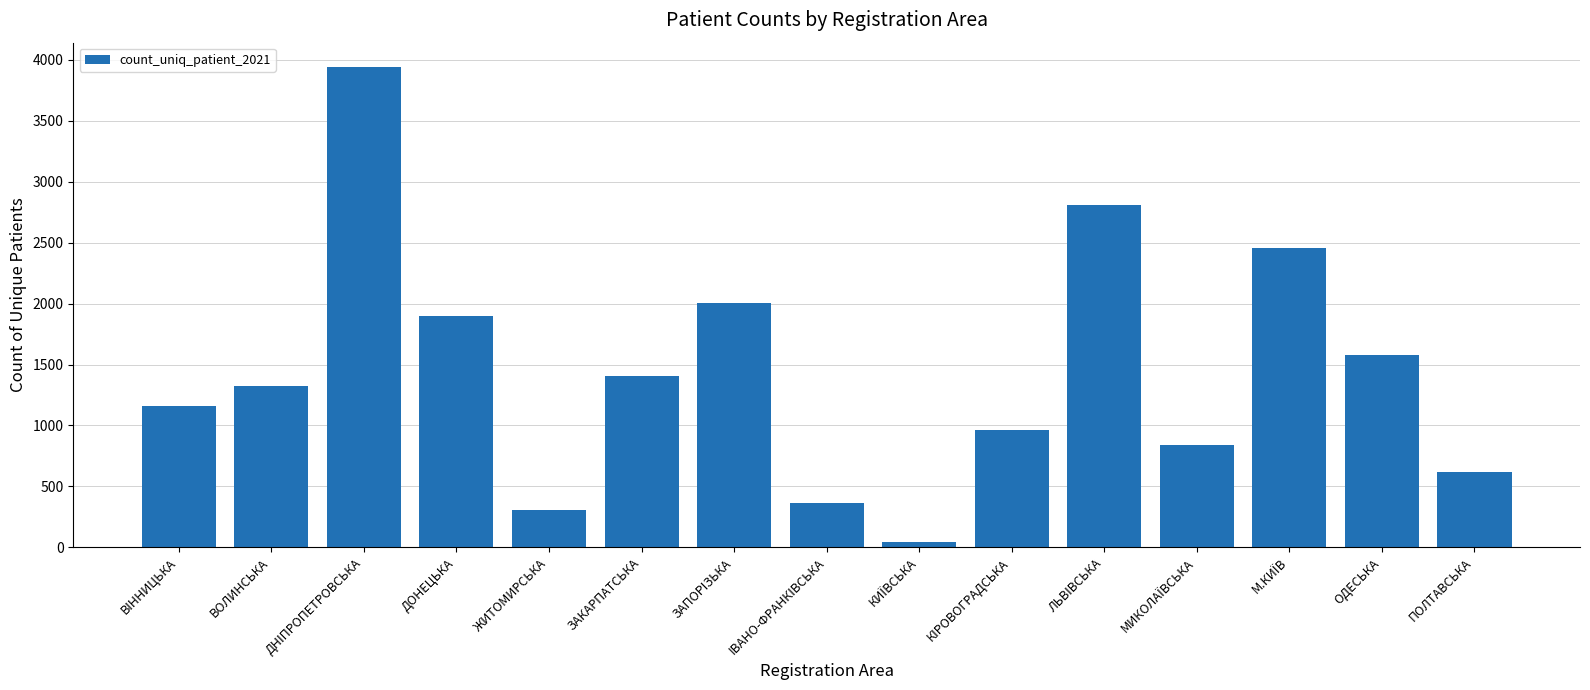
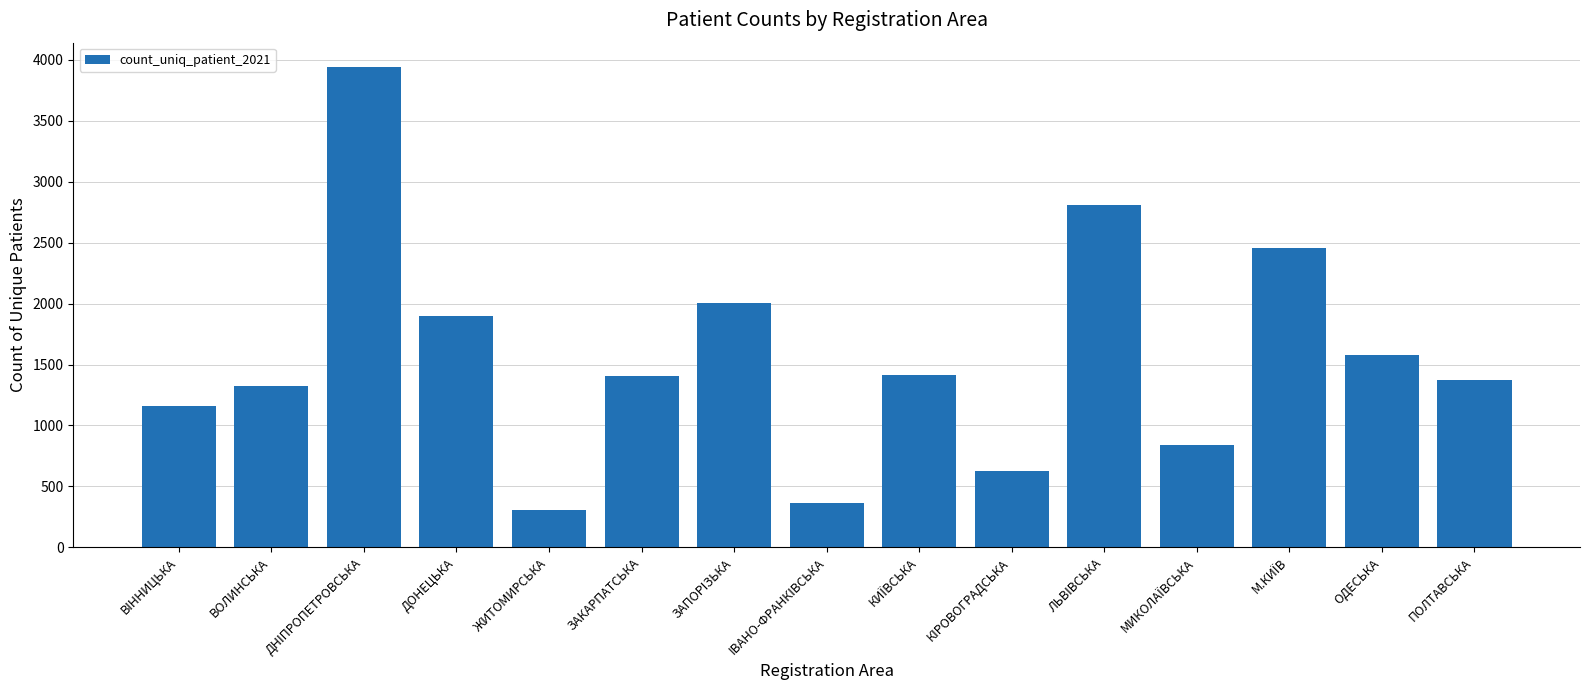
КИЇВСЬКА: 50 -> 1410
КІРОВОГРАДСЬКА: 960 -> 630
ПОЛТАВСЬКА: 620 -> 1370
